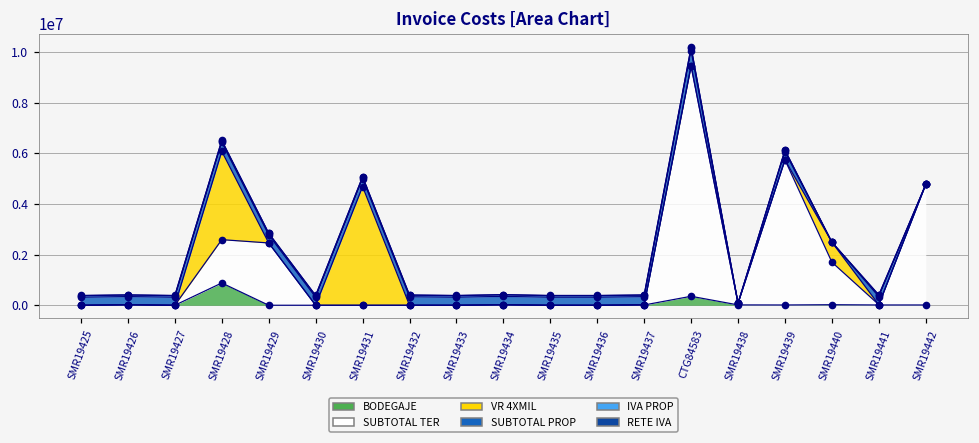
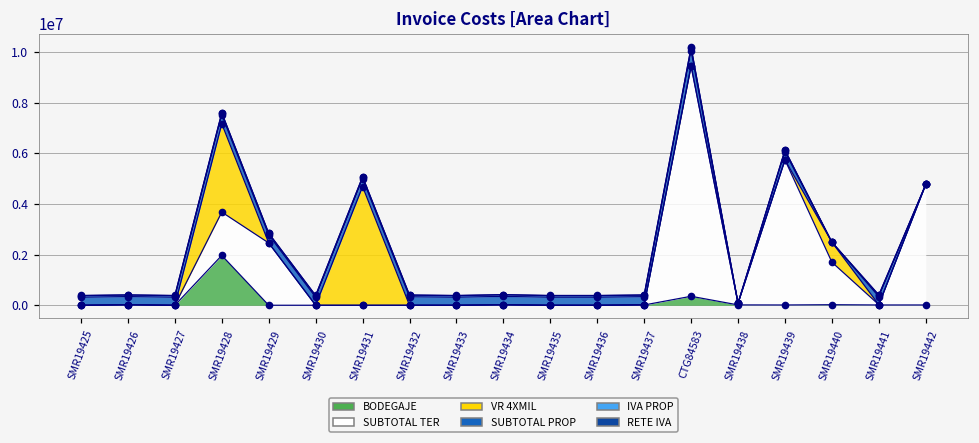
BODEGAJE, SMR19428: 900000 -> 2000000
